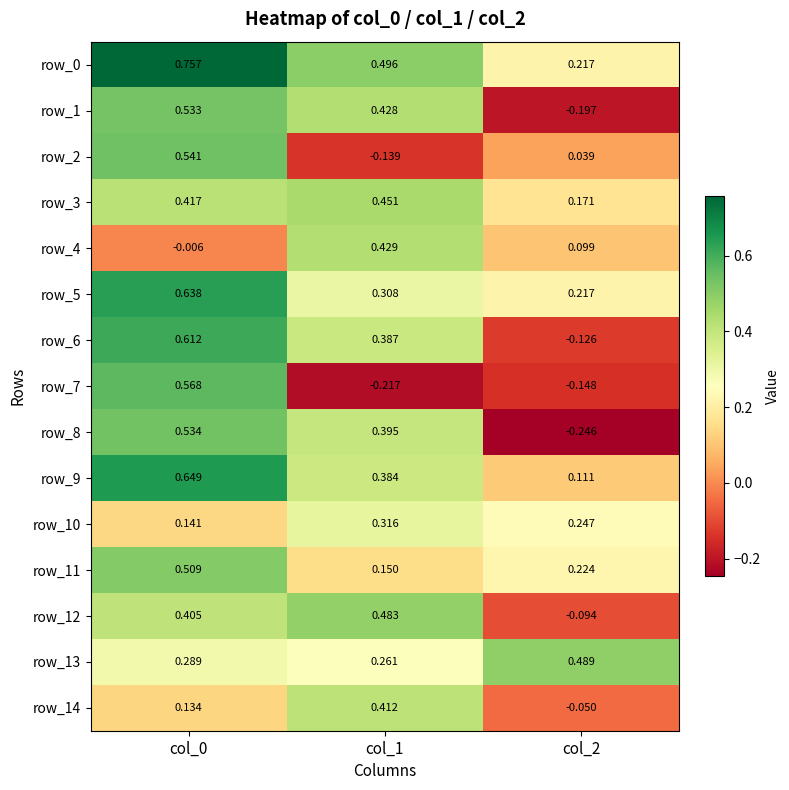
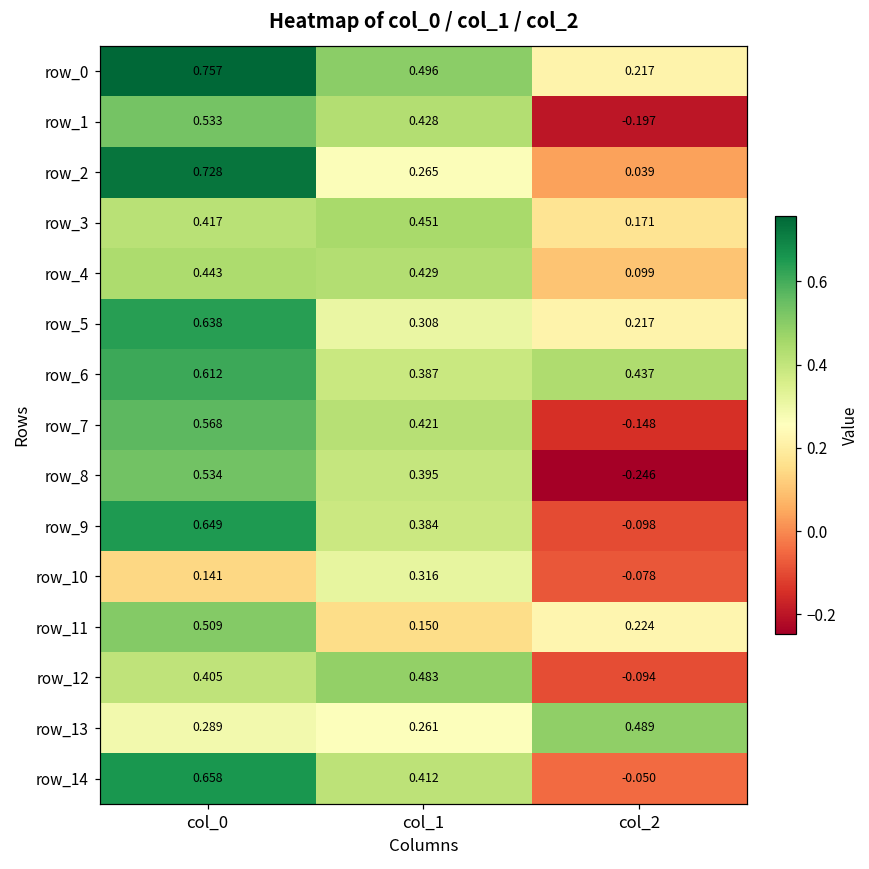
row_2, col_0: 0.541 -> 0.728
row_2, col_1: -0.139 -> 0.265
row_4, col_0: -0.006 -> 0.443
row_6, col_2: -0.126 -> 0.437
row_7, col_1: -0.217 -> 0.421
row_9, col_2: 0.111 -> -0.098
row_10, col_2: 0.247 -> -0.078
row_14, col_0: 0.134 -> 0.658
